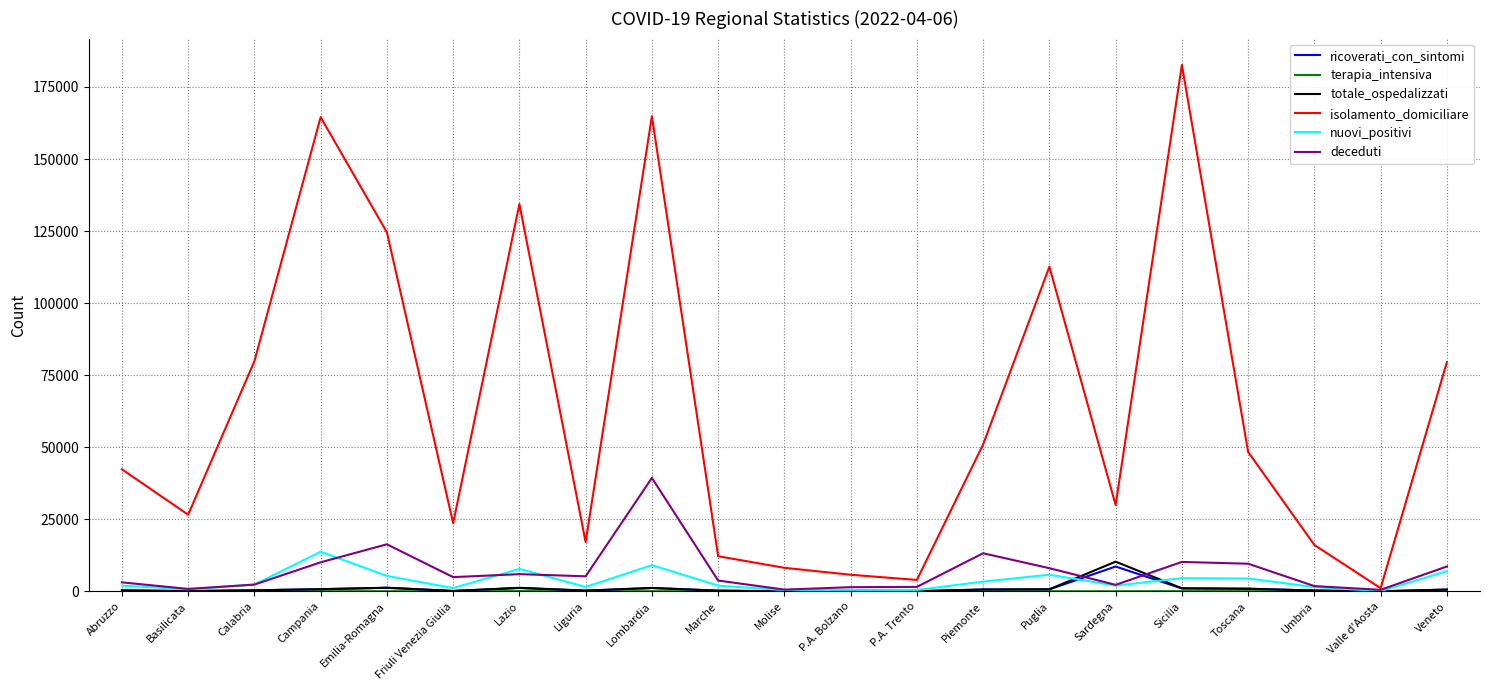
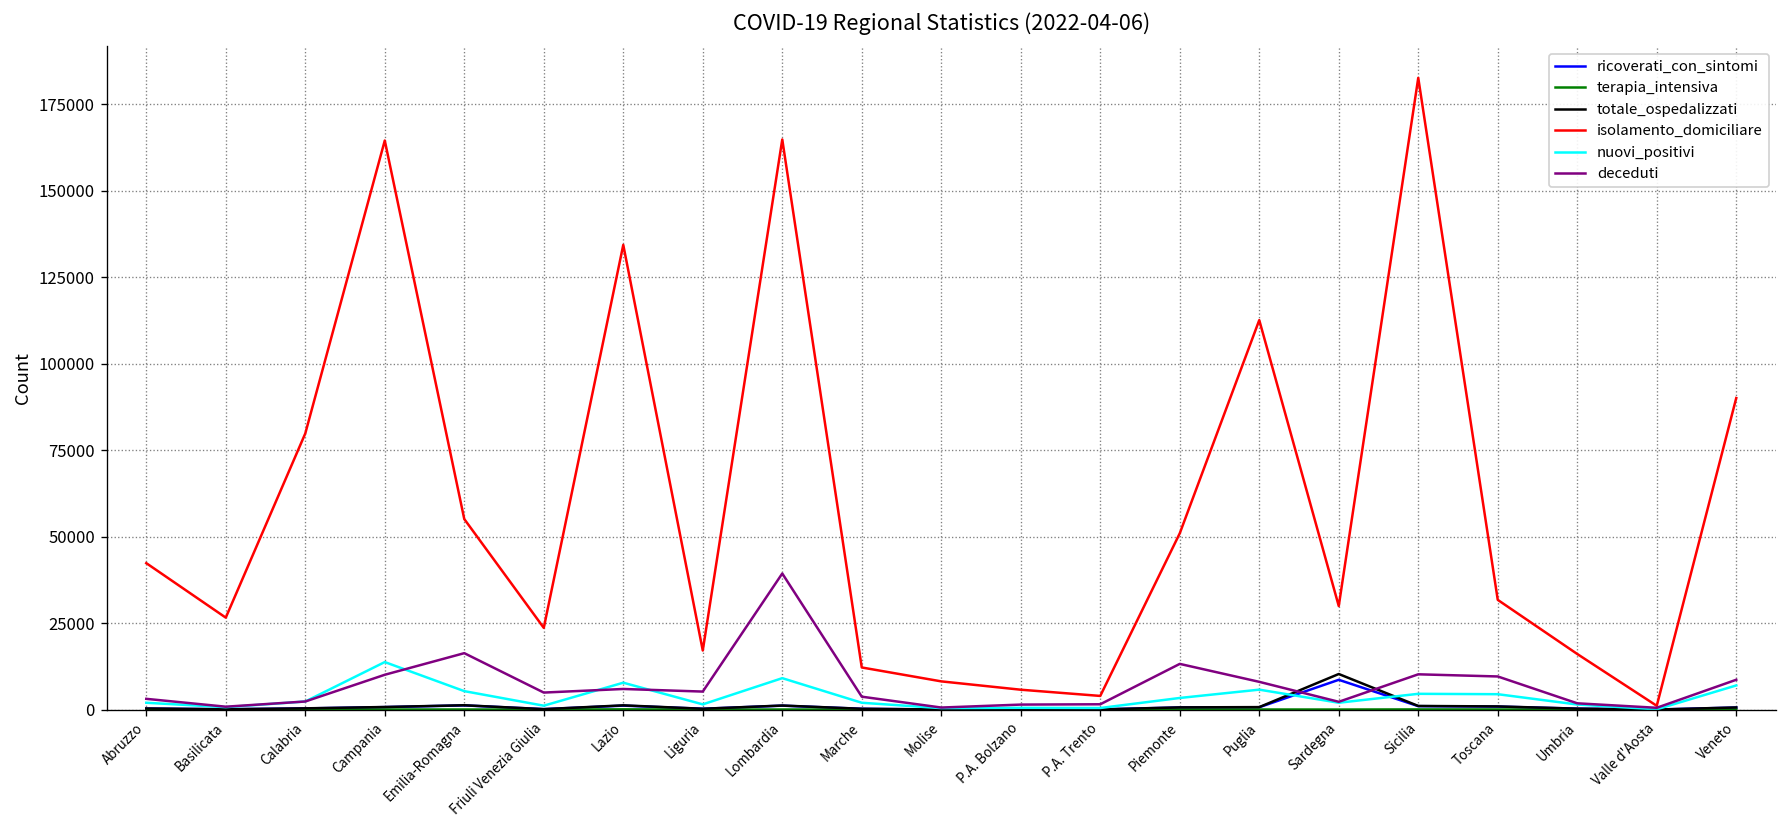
isolamento_domiciliare, Emilia-Romagna: 125000 -> 55000
isolamento_domiciliare, Toscana: 48000 -> 32000
isolamento_domiciliare, Veneto: 80000 -> 90000
